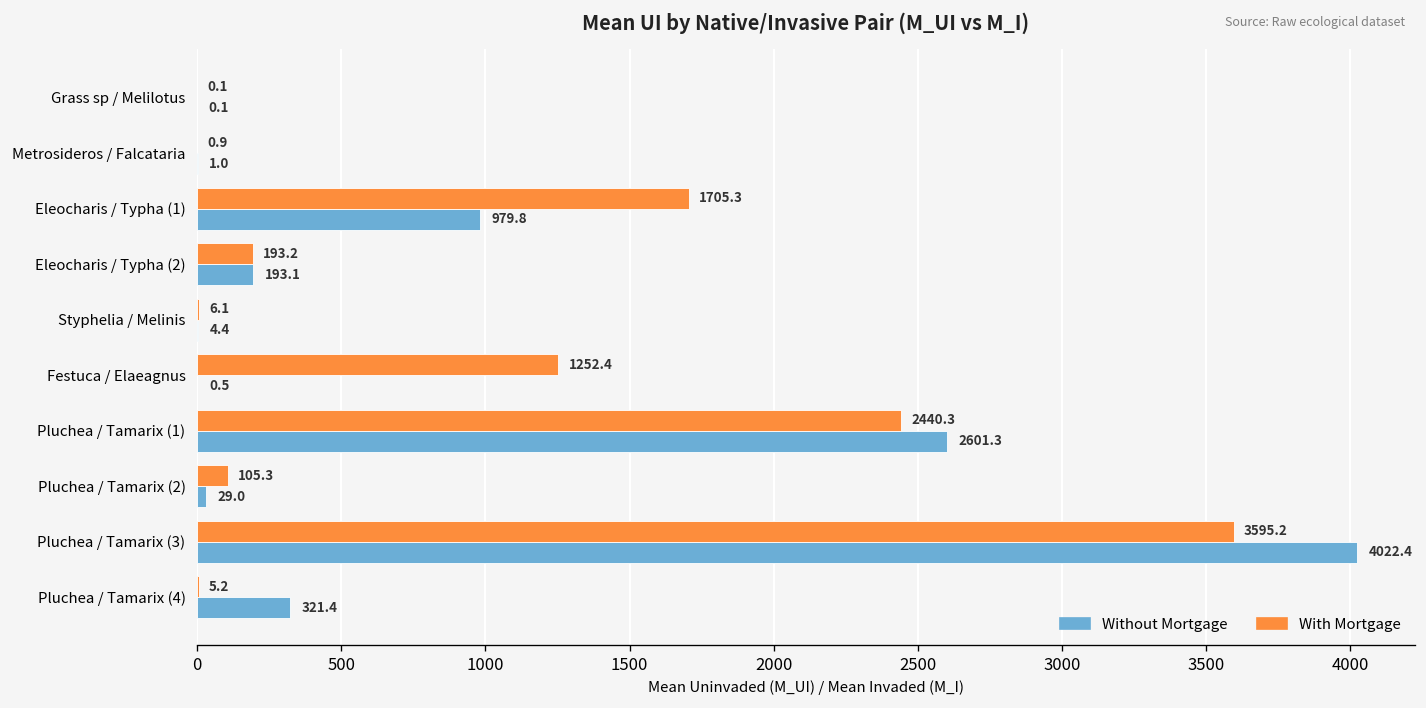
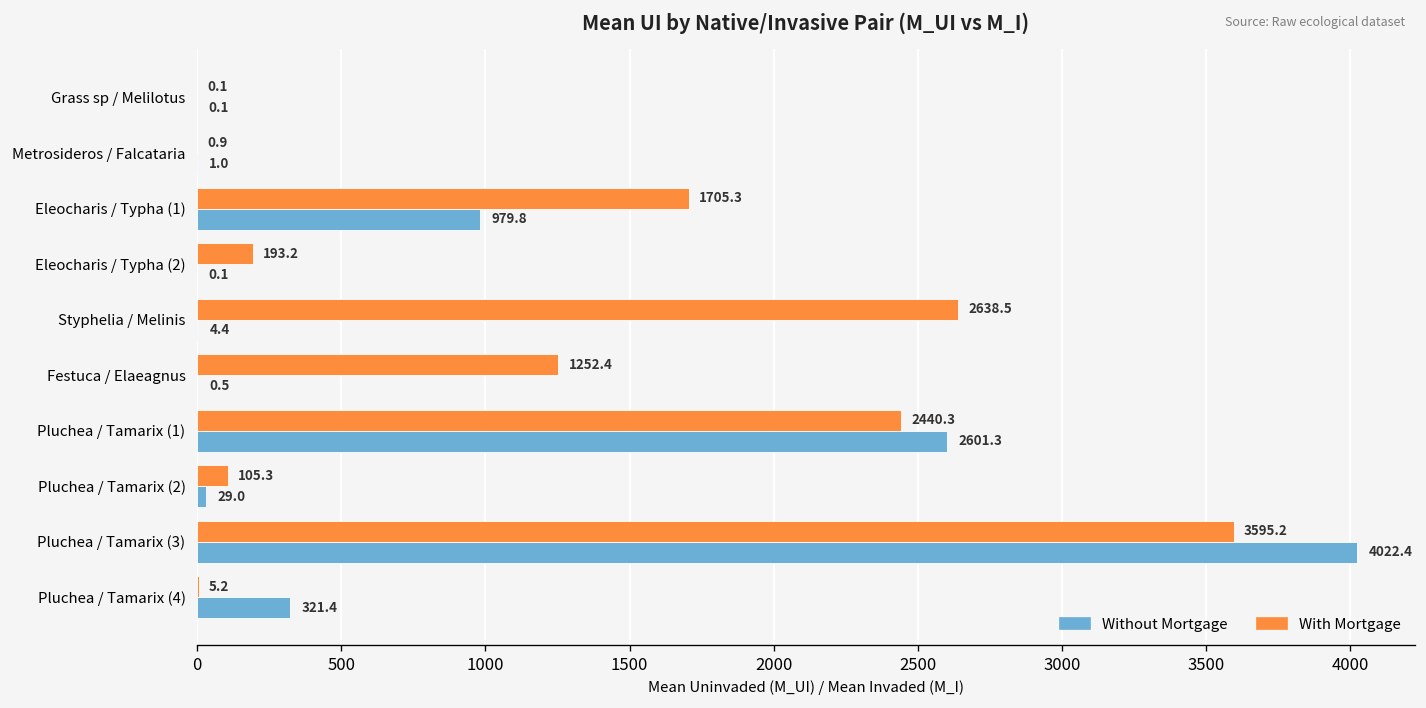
Without Mortgage, Eleocharis / Typha (2): 193.1 -> 0.1
With Mortgage, Styphelia / Melinis: 6.1 -> 2638.5
